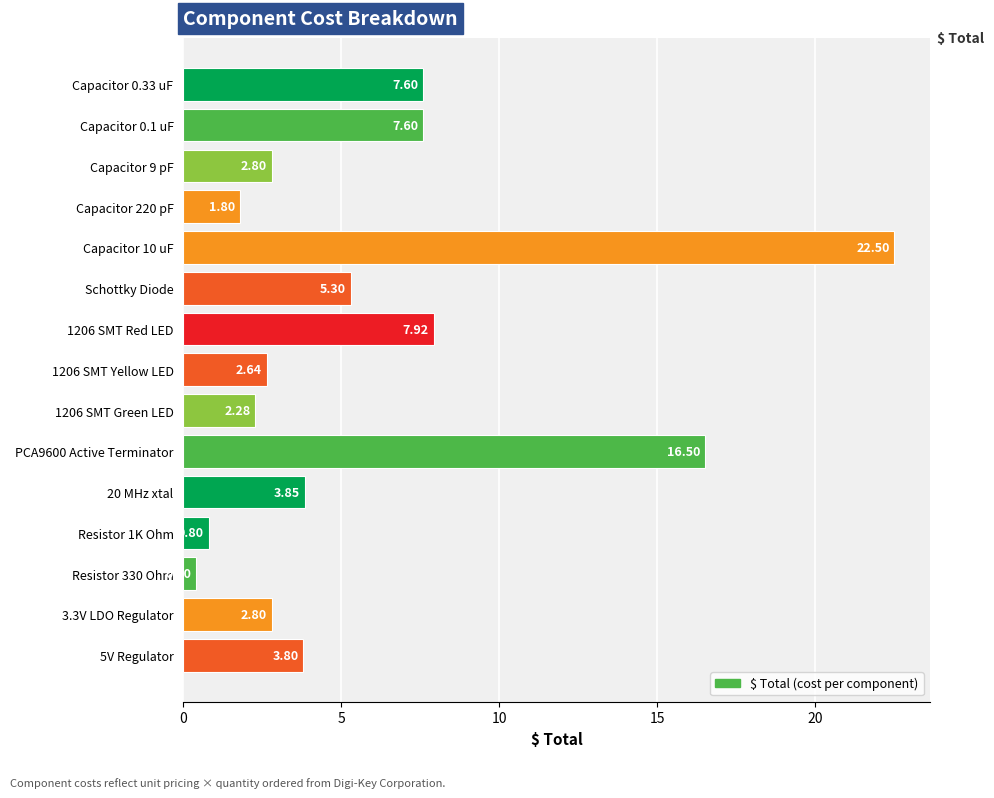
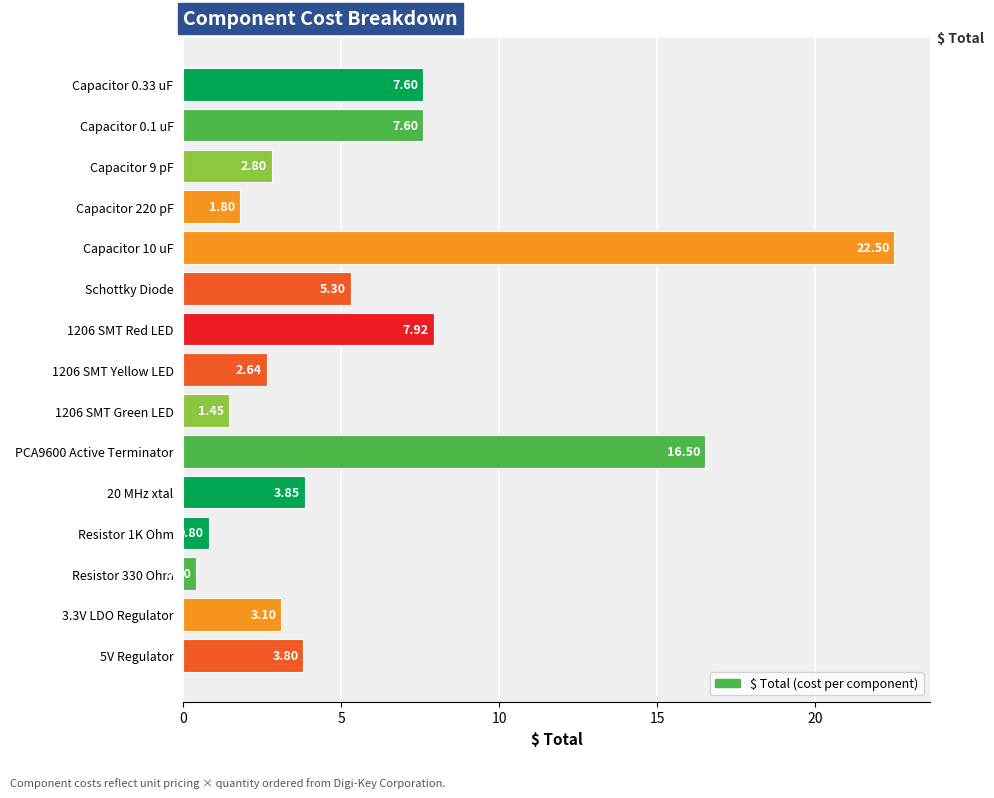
1206 SMT Green LED: 2.28 -> 1.45
3.3V LDO Regulator: 2.80 -> 3.10
